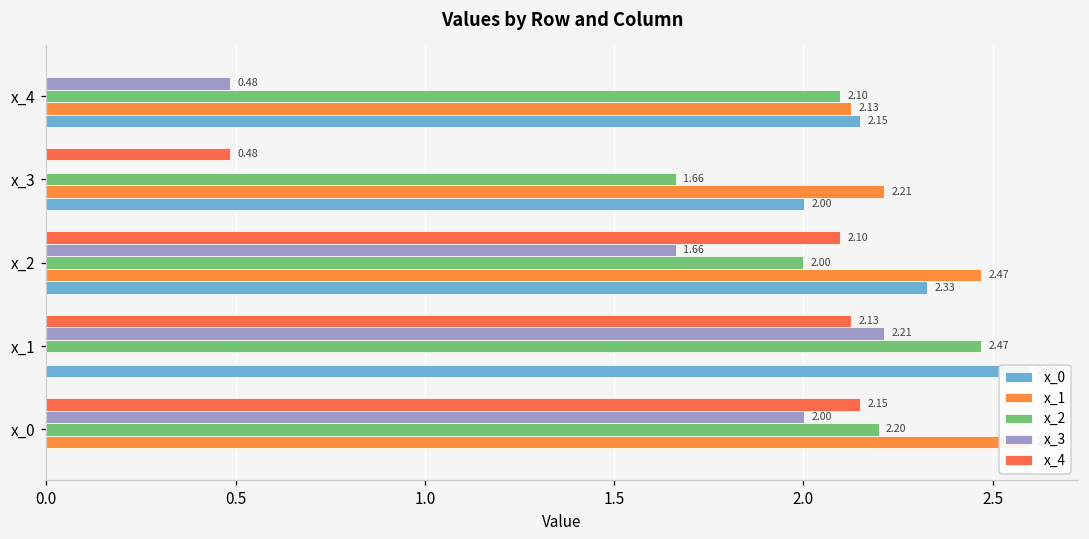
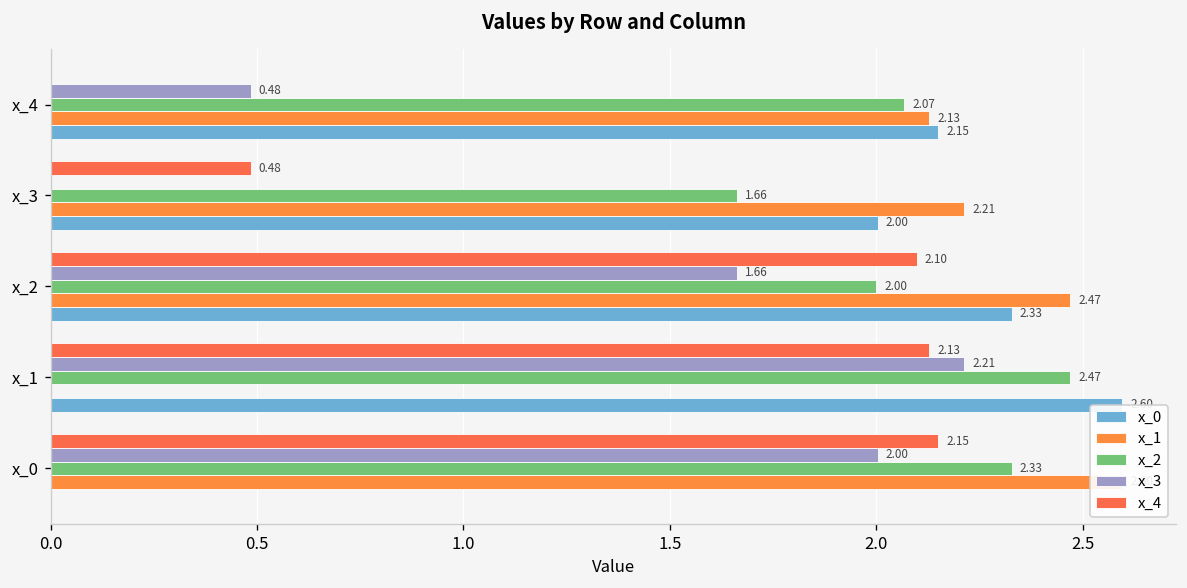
x_2, x_4: 2.10 -> 2.07
x_2, x_0: 2.20 -> 2.33
